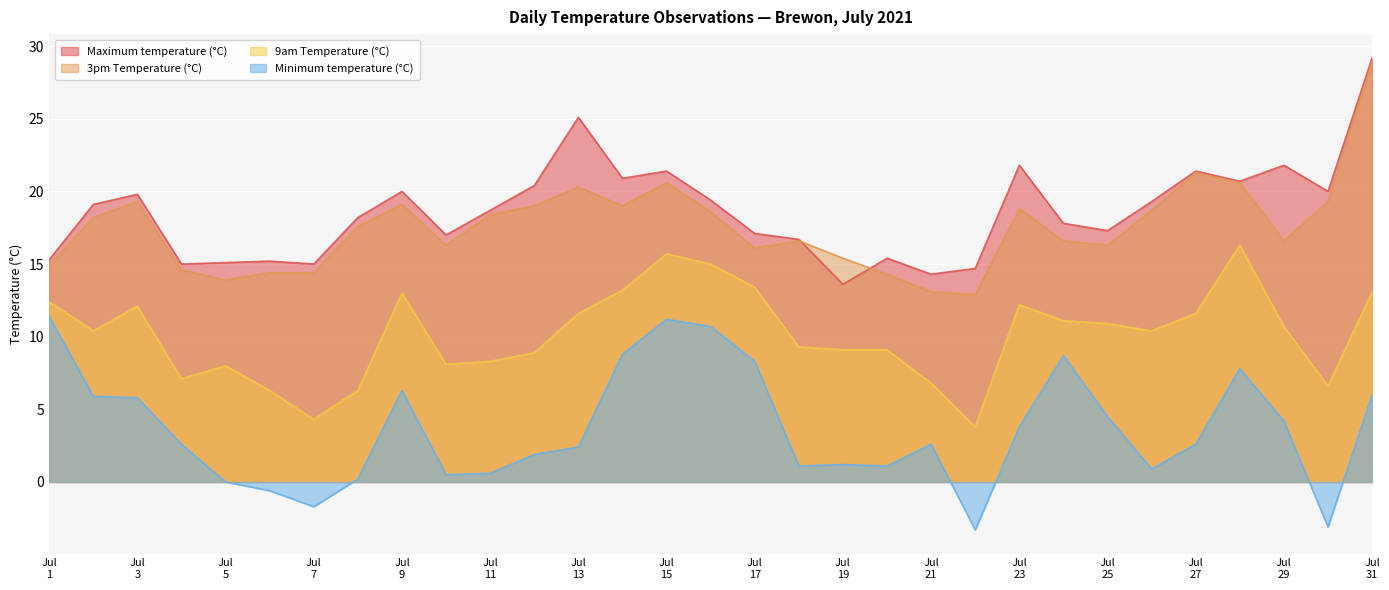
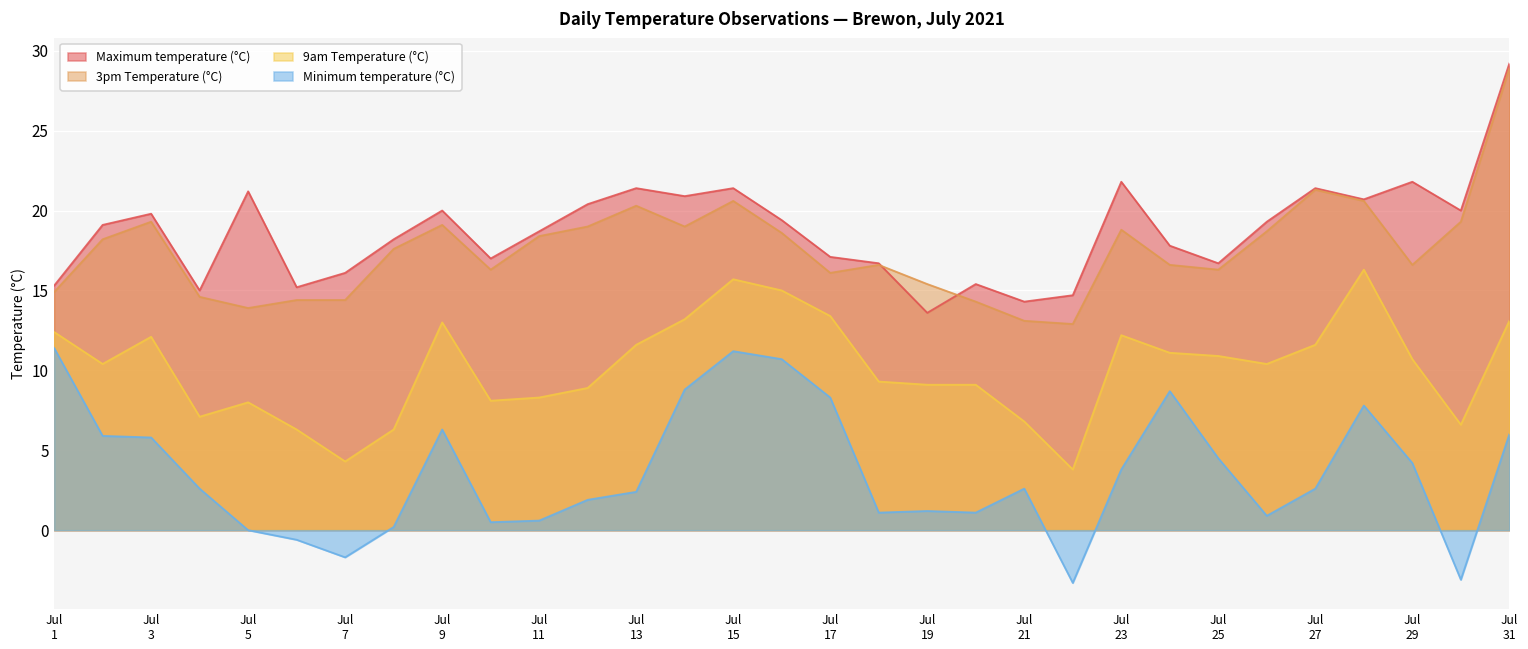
Maximum temperature (°C), Jul 5: 15.1 -> 21.2
Maximum temperature (°C), Jul 7: 15.0 -> 16.1
Maximum temperature (°C), Jul 13: 25.1 -> 21.4
Maximum temperature (°C), Jul 25: 17.3 -> 16.7
